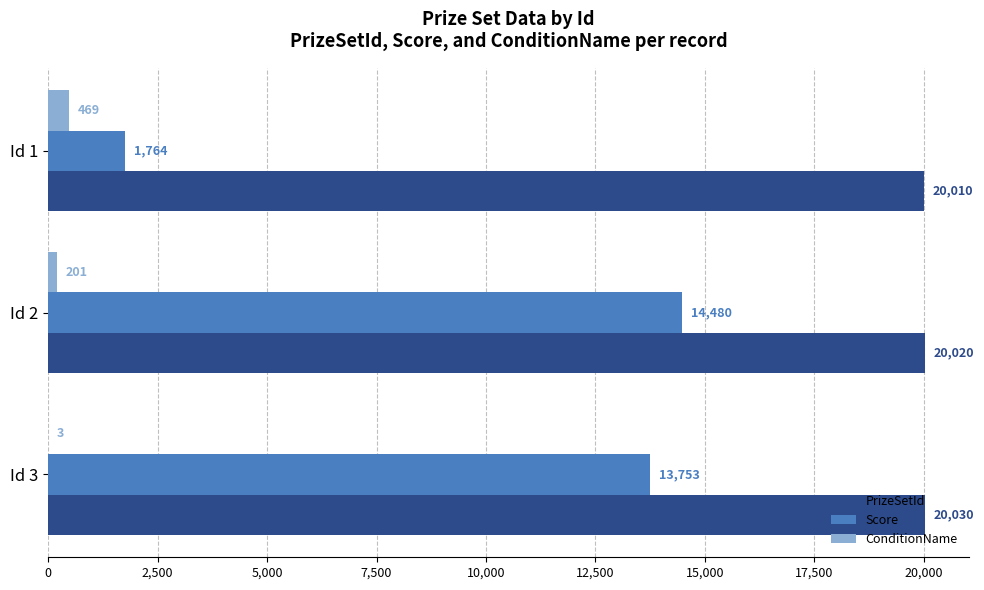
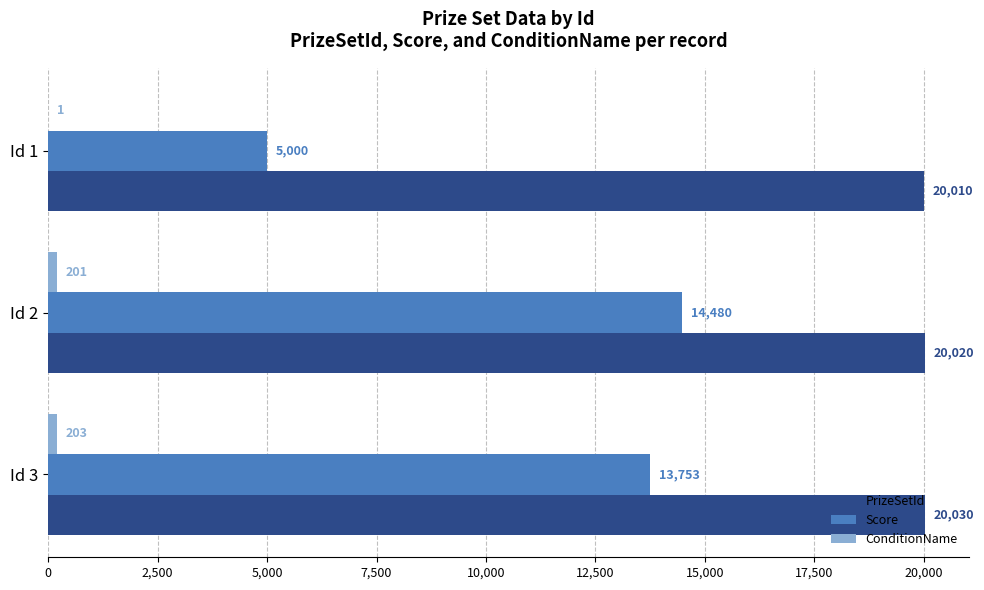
ConditionName, Id 1: 469 -> 1
Score, Id 1: 1,764 -> 5,000
ConditionName, Id 3: 3 -> 203
